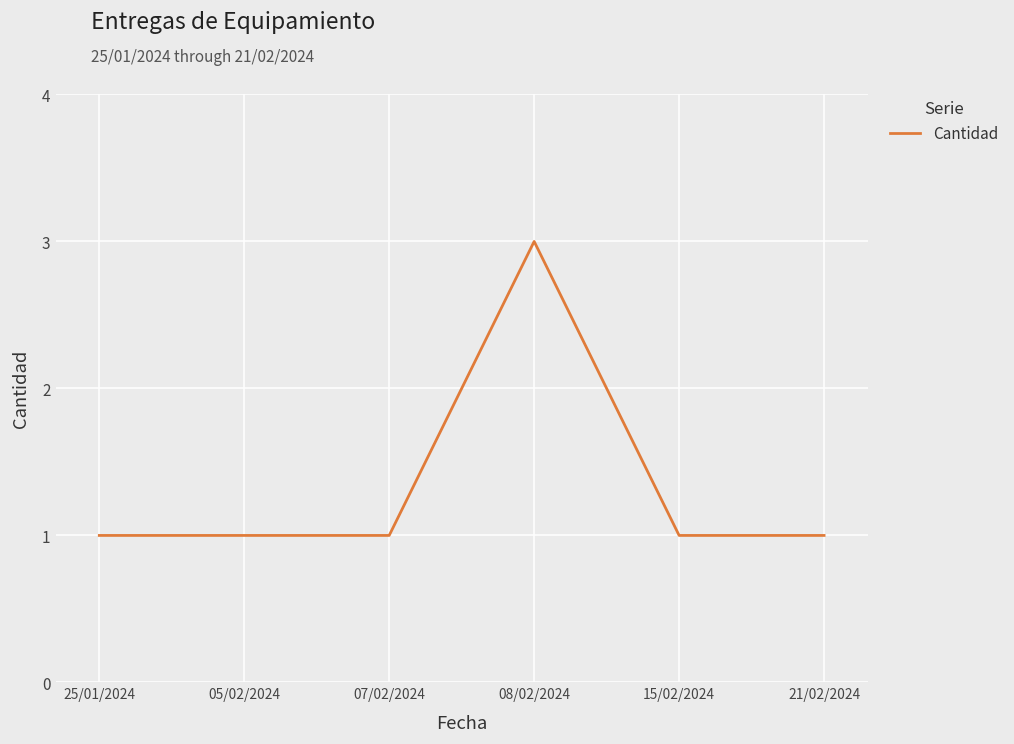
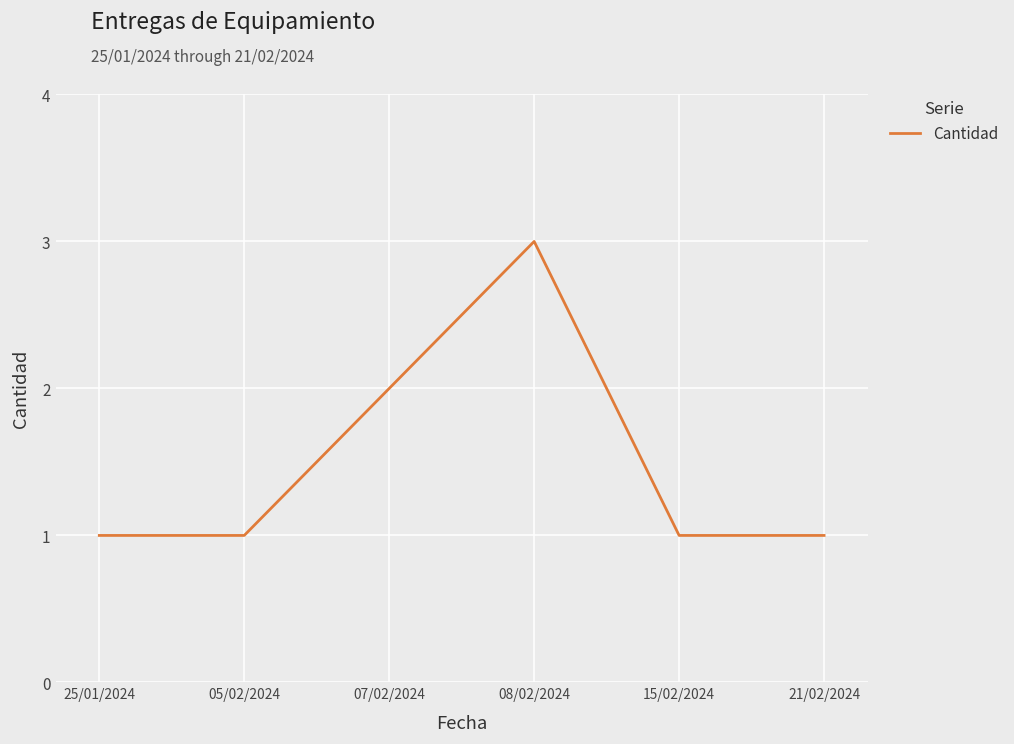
07/02/2024: 1 -> 2
